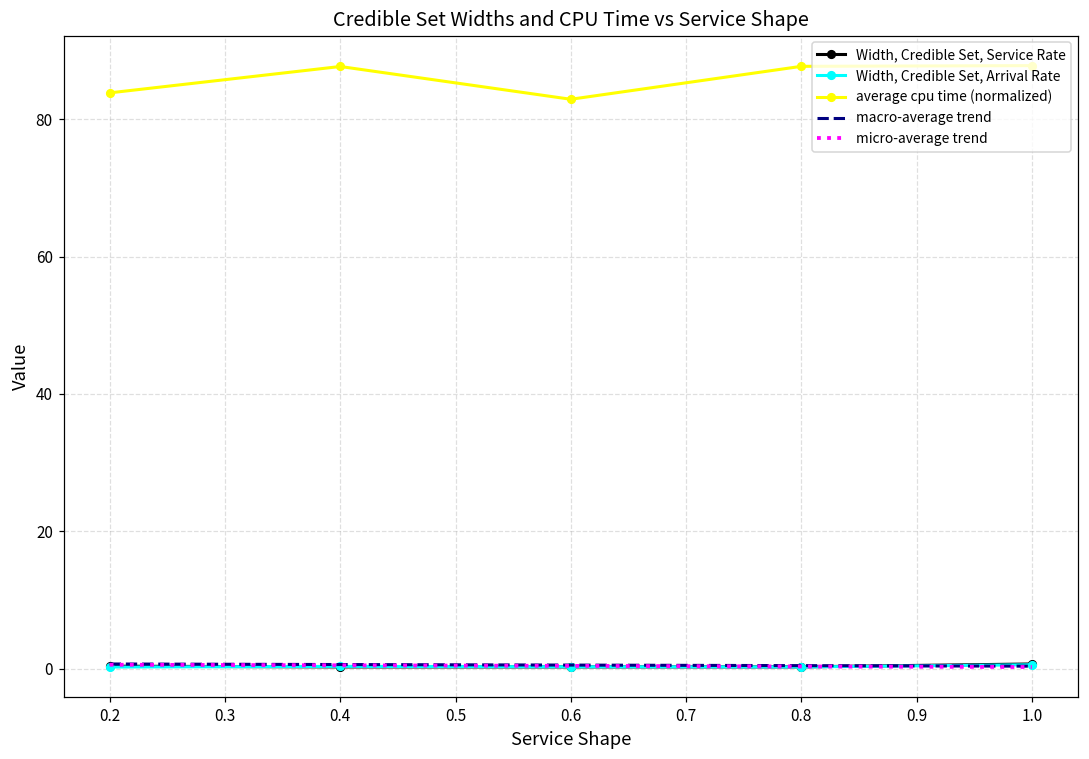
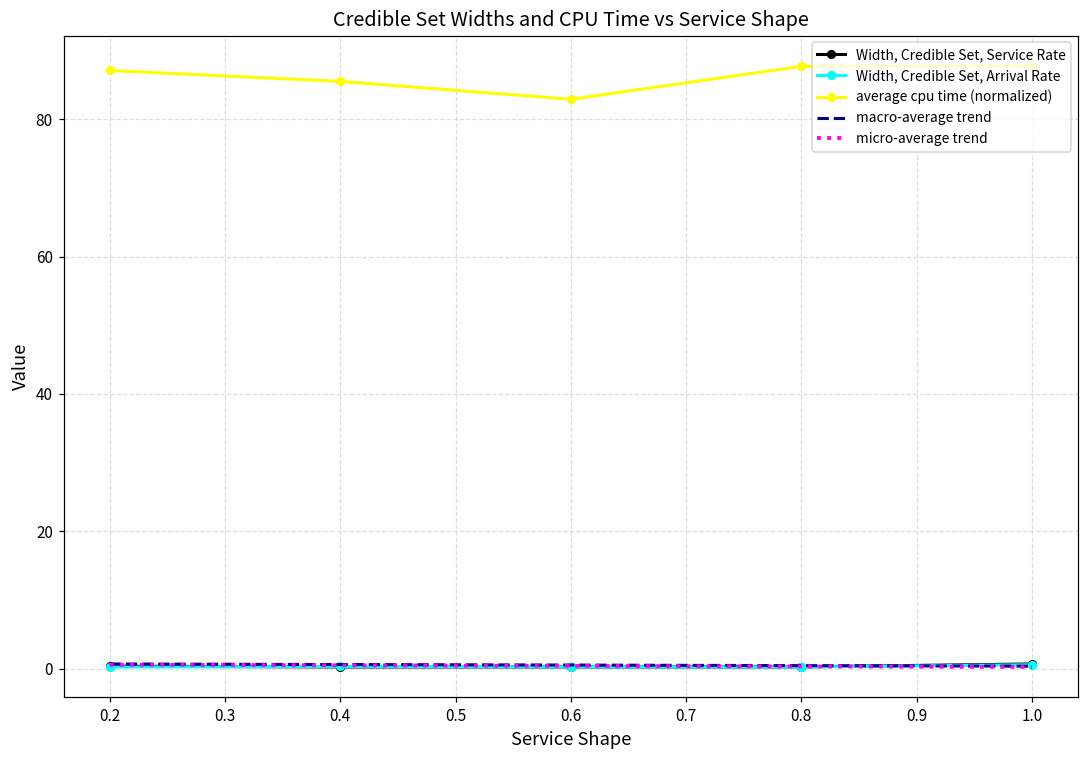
average cpu time (normalized), 0.2: 84 -> 87
average cpu time (normalized), 0.4: 88 -> 86
